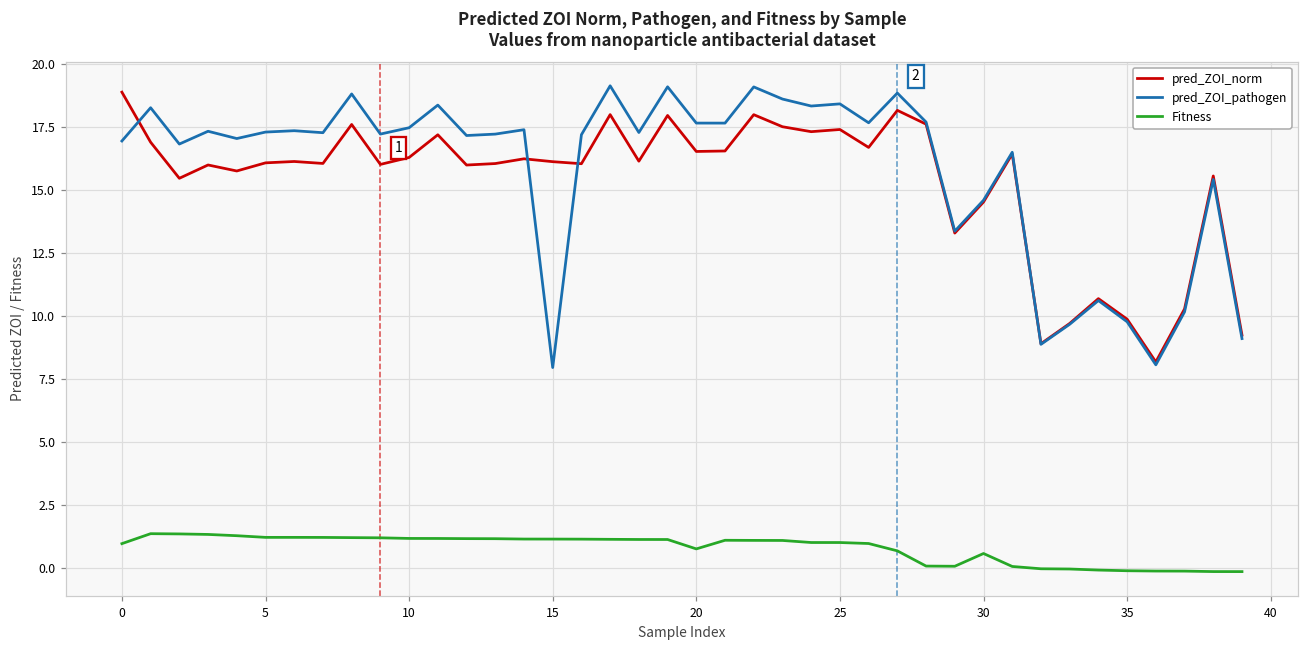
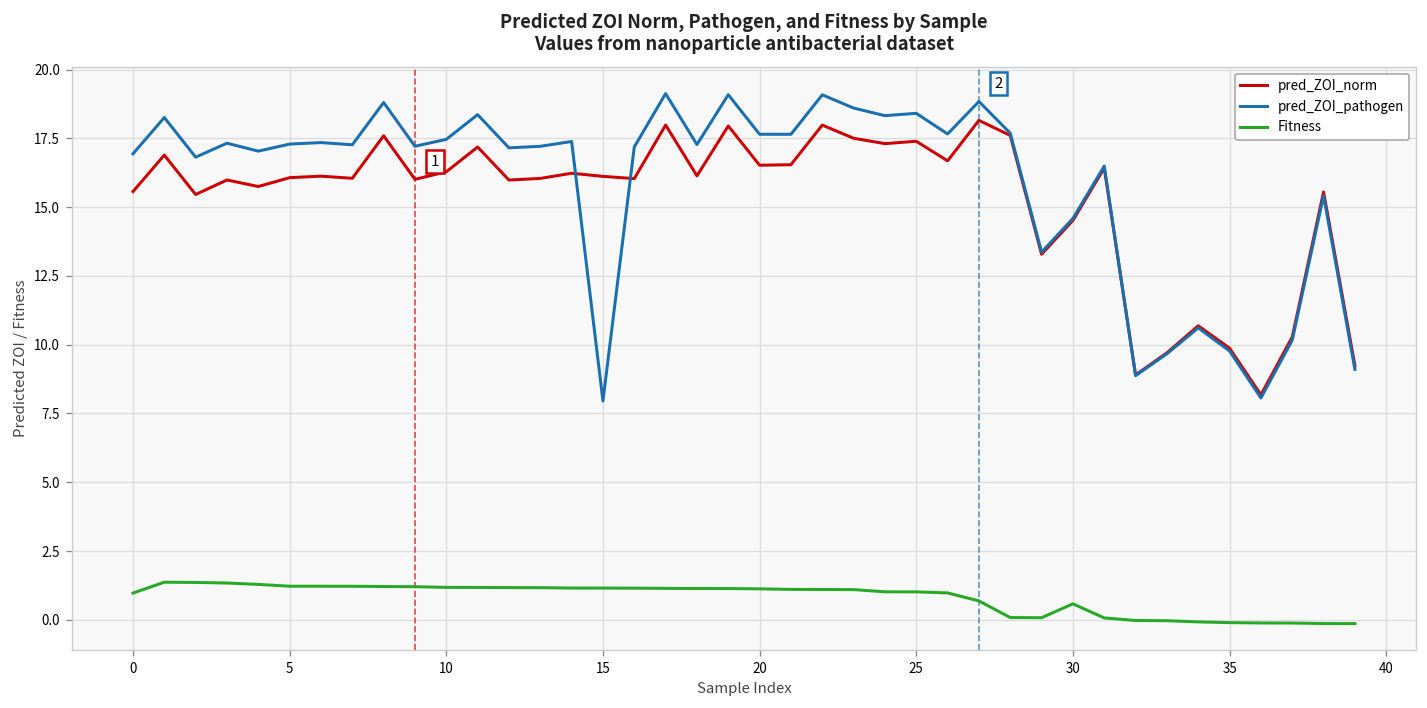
pred_ZOI_norm, 0: 18.9 -> 15.6
Fitness, 20: 0.8 -> 1.1
